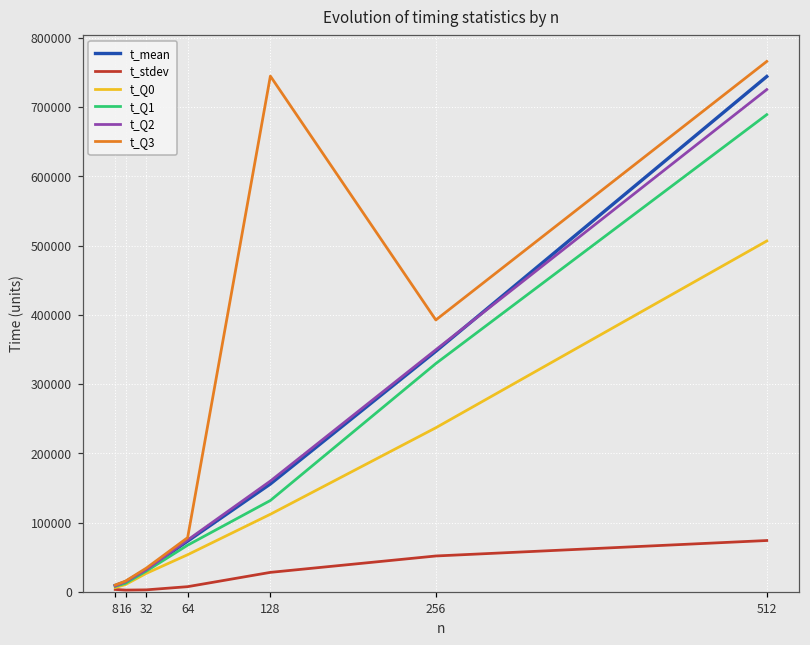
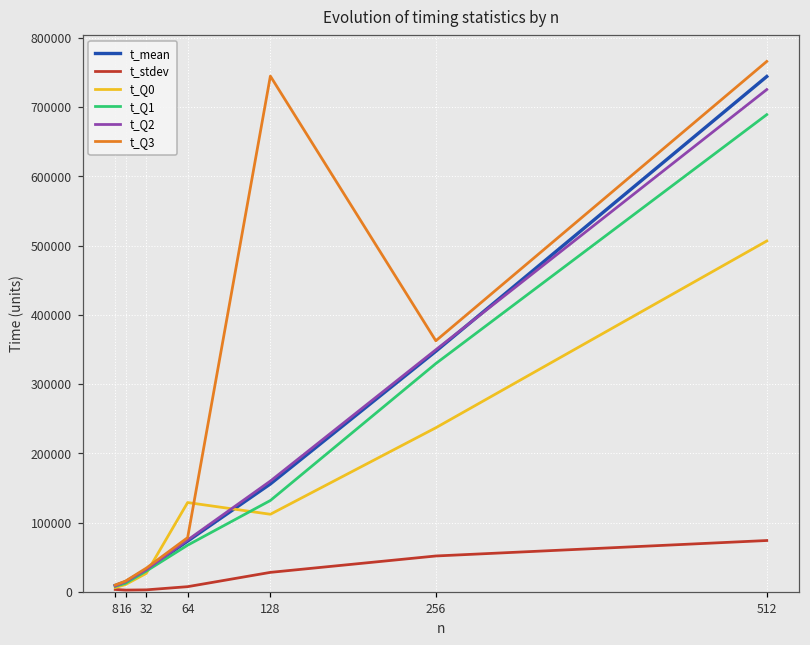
t_Q0, 64: 50000 -> 130000
t_Q3, 256: 390000 -> 360000
